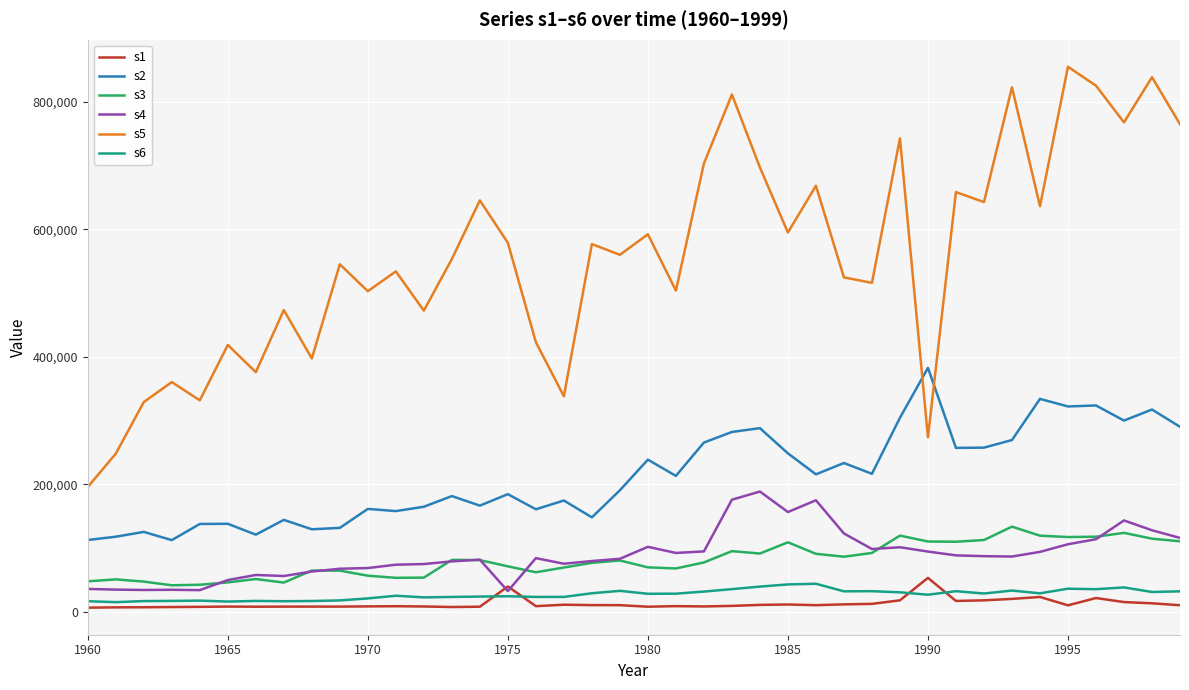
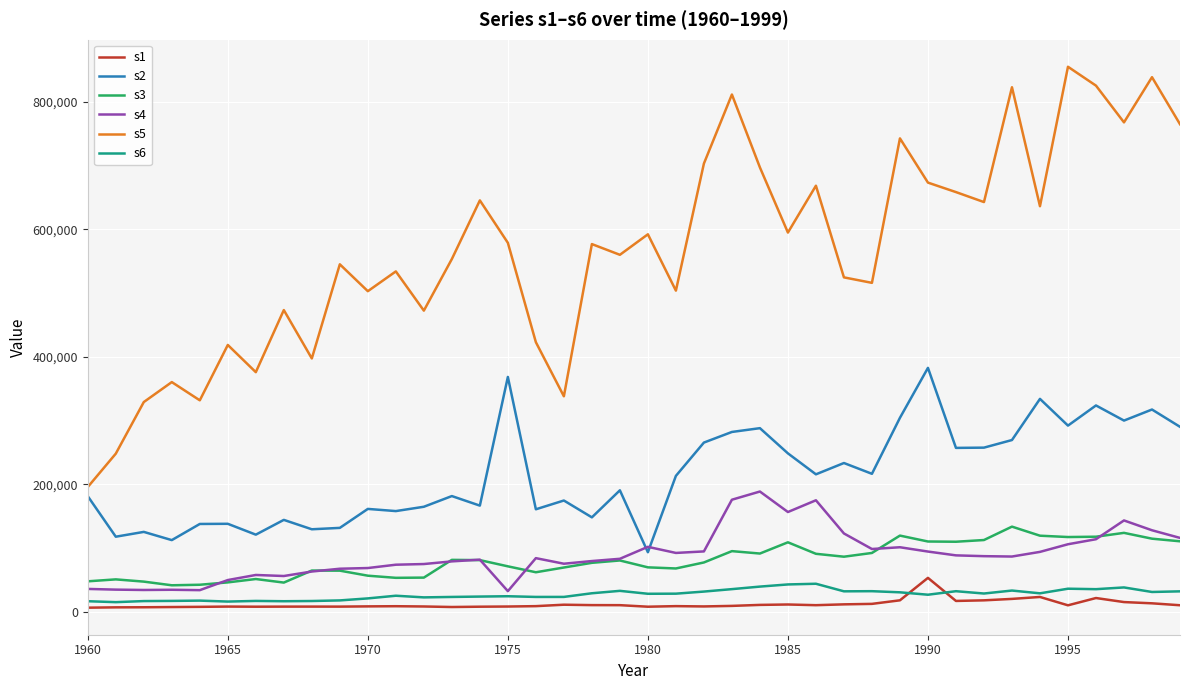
s2, 1960: 110,000 -> 180,000
s1, 1975: 40,000 -> 10,000
s2, 1975: 180,000 -> 370,000
s2, 1980: 240,000 -> 90,000
s5, 1990: 270,000 -> 670,000
s2, 1995: 320,000 -> 290,000
